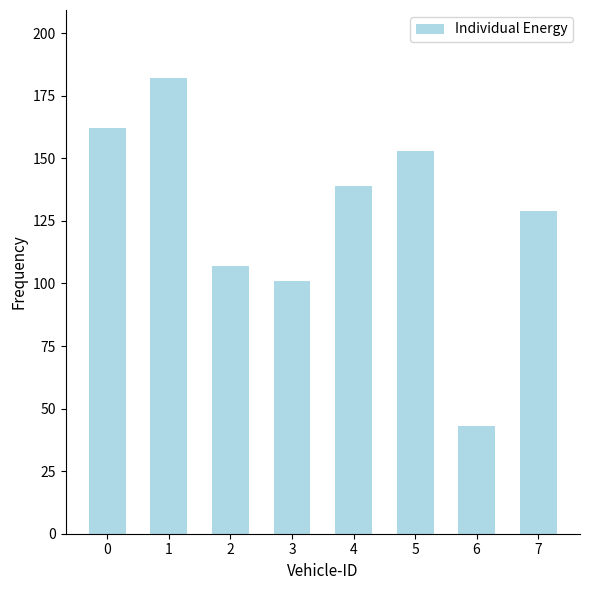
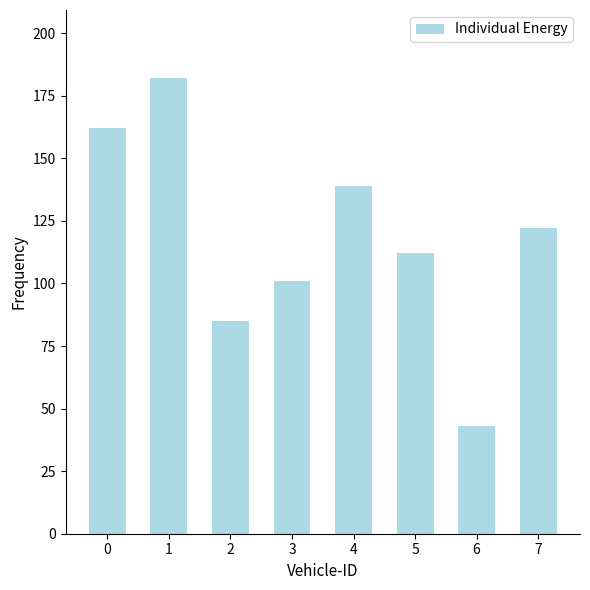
2: 107 -> 85
5: 153 -> 112
7: 129 -> 122
